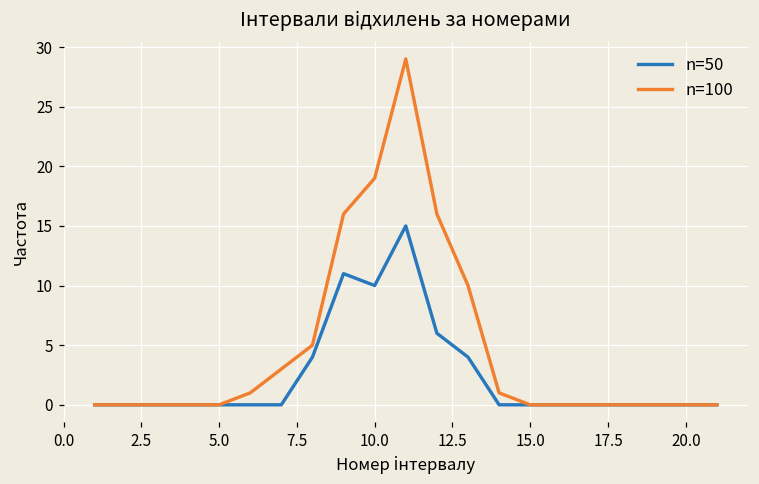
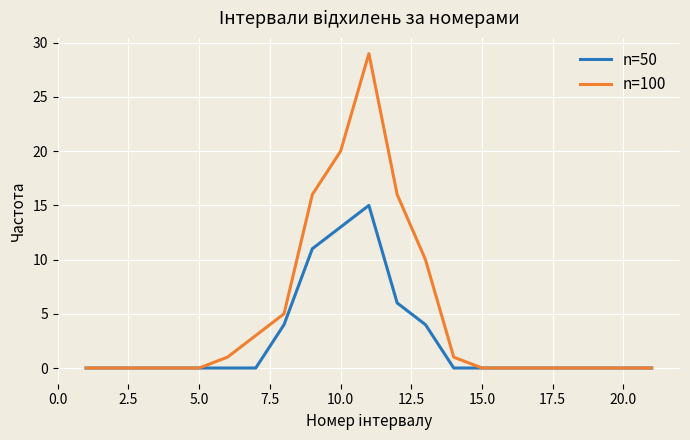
n=50, 10.0: 10 -> 13
n=100, 10.0: 19 -> 20
